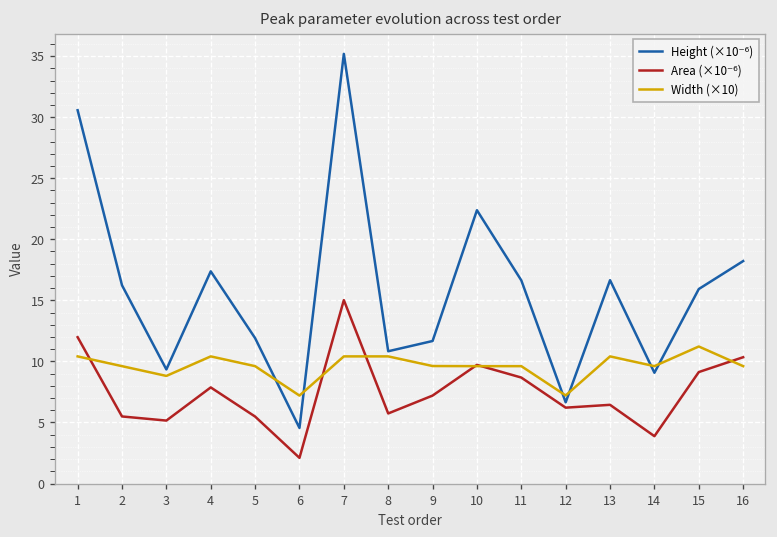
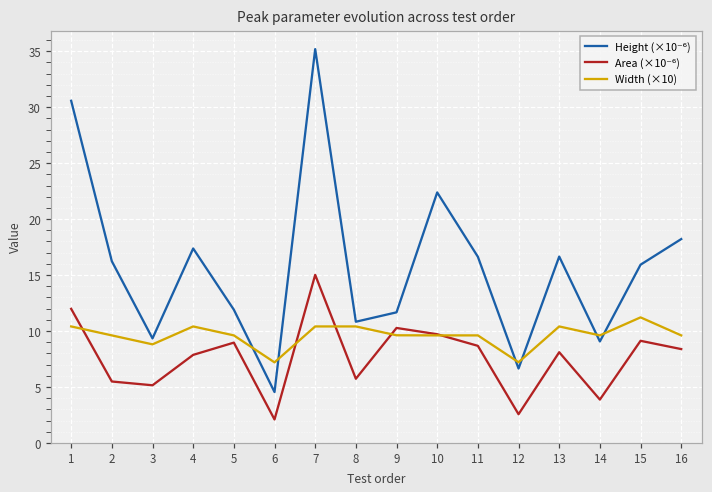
Area (×10⁻⁶), 5: 5.5 -> 9.0
Area (×10⁻⁶), 9: 7.2 -> 10.3
Area (×10⁻⁶), 12: 6.2 -> 2.6
Area (×10⁻⁶), 13: 6.4 -> 8.1
Area (×10⁻⁶), 16: 10.3 -> 8.4
